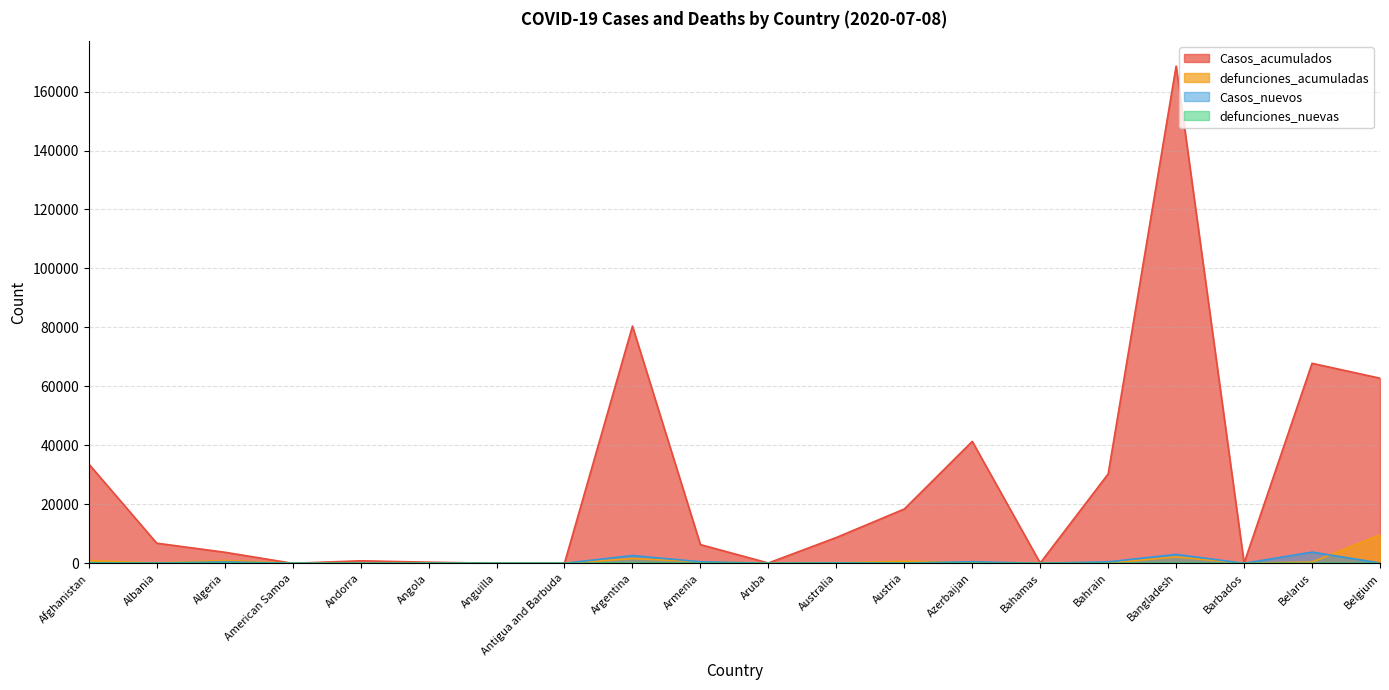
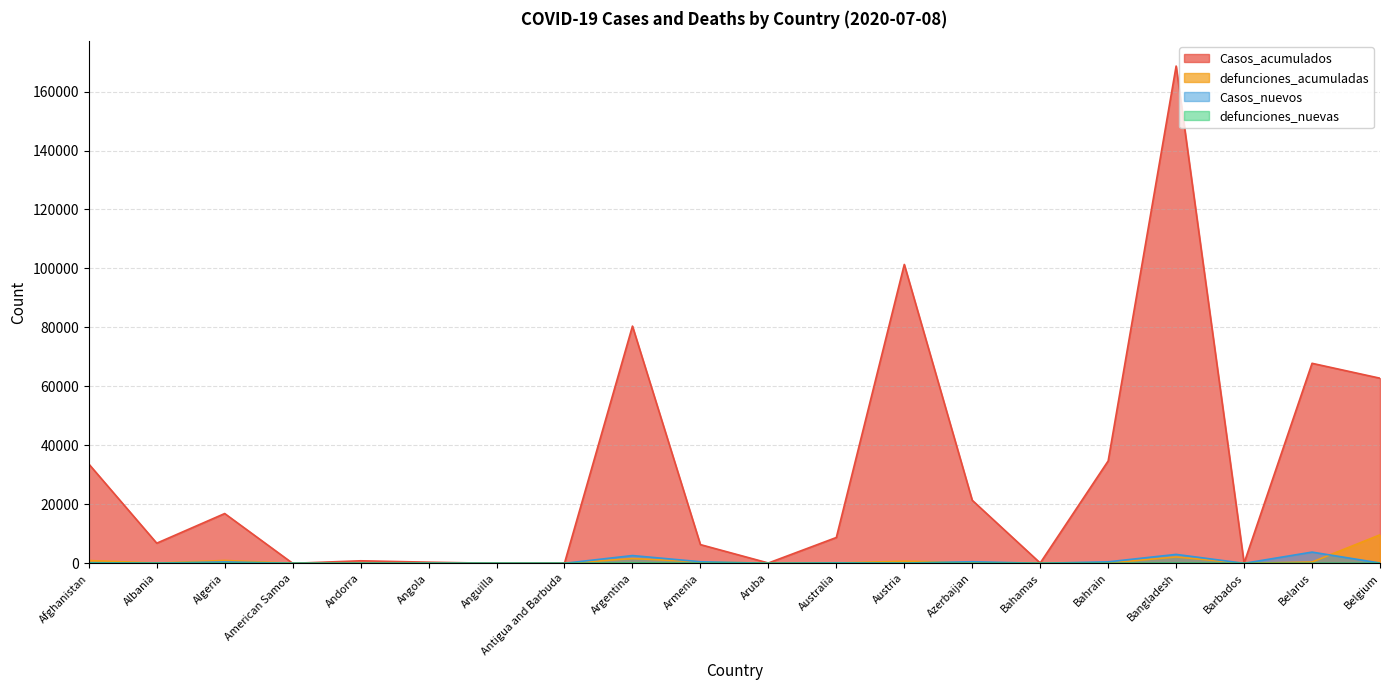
Casos_acumulados, Algeria: 4000 -> 17000
Casos_acumulados, Austria: 18000 -> 101000
Casos_acumulados, Azerbaijan: 41000 -> 21000
Casos_acumulados, Bahrain: 30000 -> 35000
